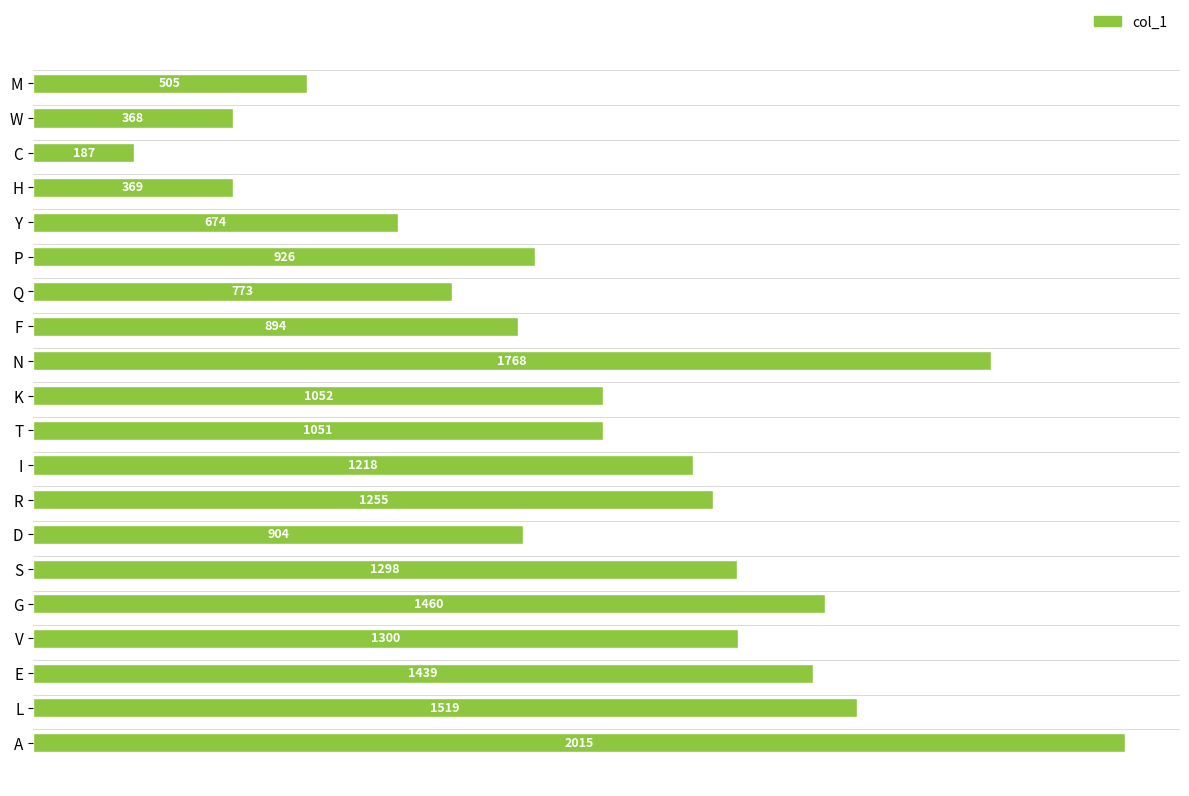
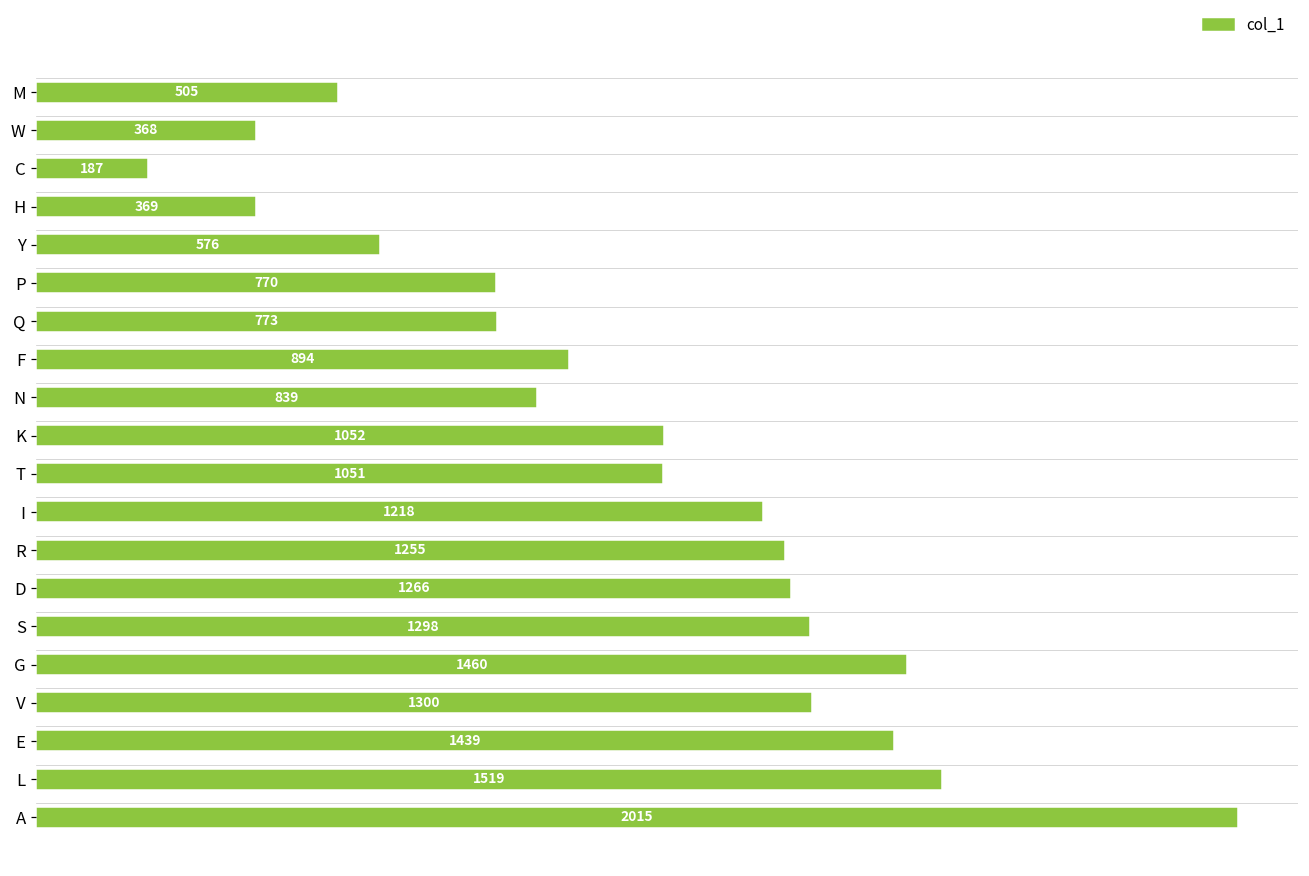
Y: 674 -> 576
P: 926 -> 770
N: 1768 -> 839
D: 904 -> 1266
